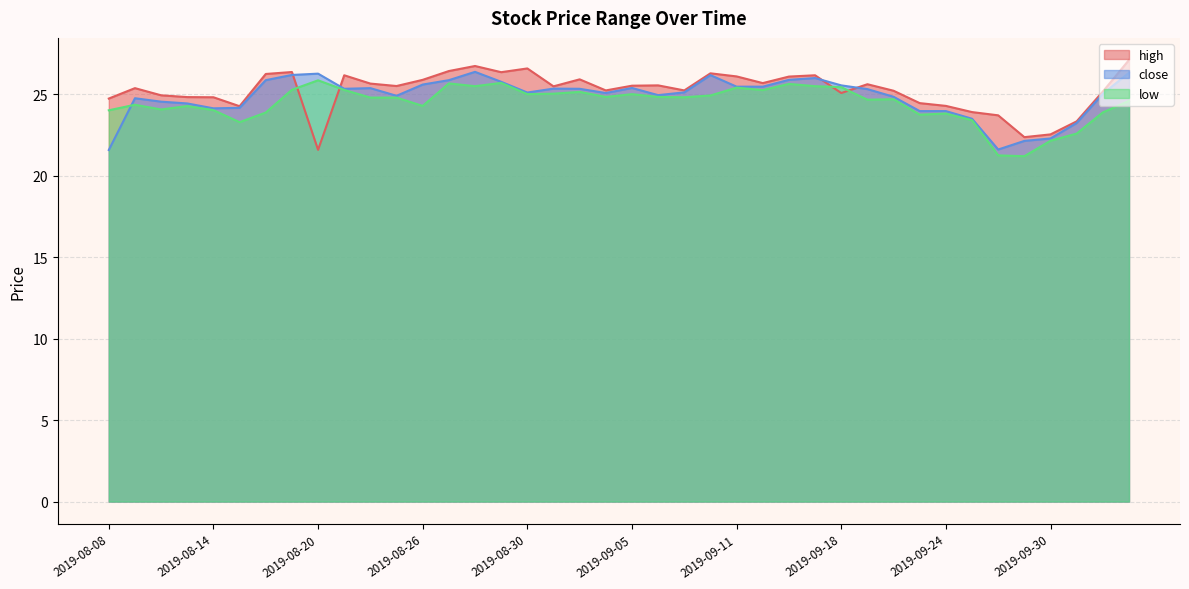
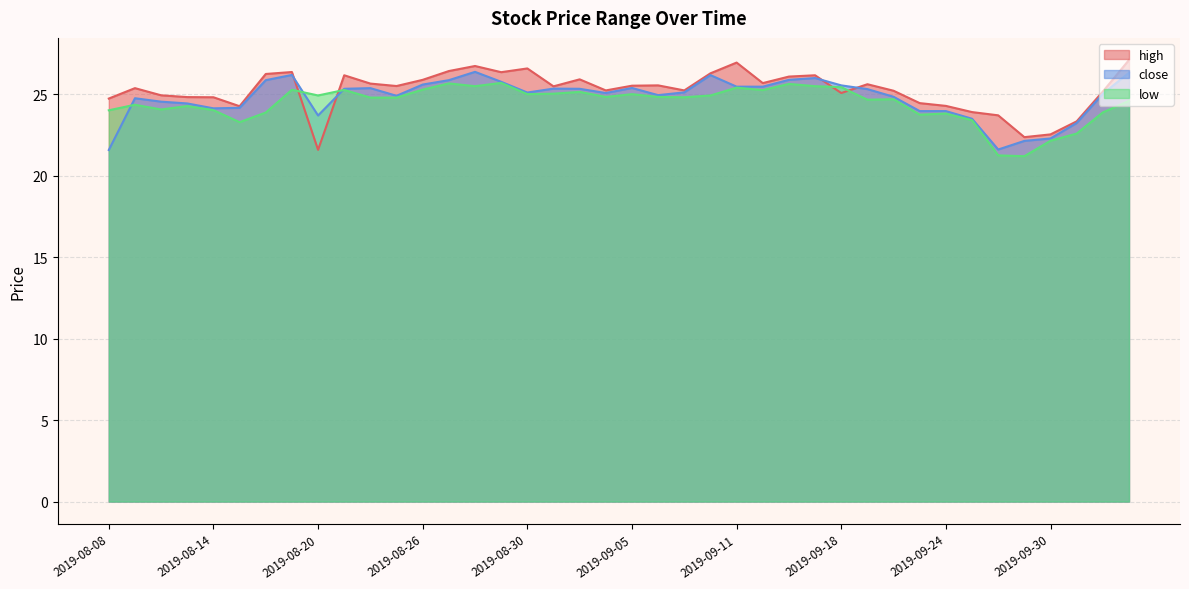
close, 2019-08-20: 26.3 -> 23.7
low, 2019-08-20: 25.9 -> 24.9
low, 2019-08-26: 24.3 -> 25.3
high, 2019-09-11: 26.1 -> 27.0
